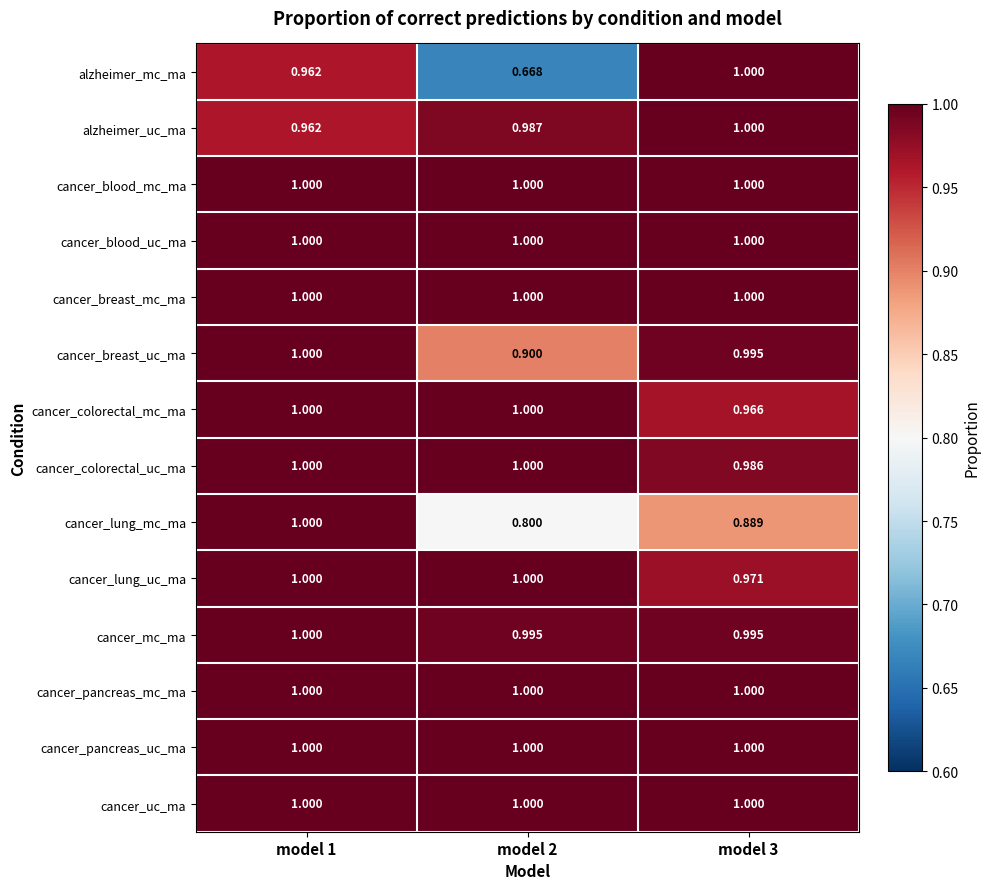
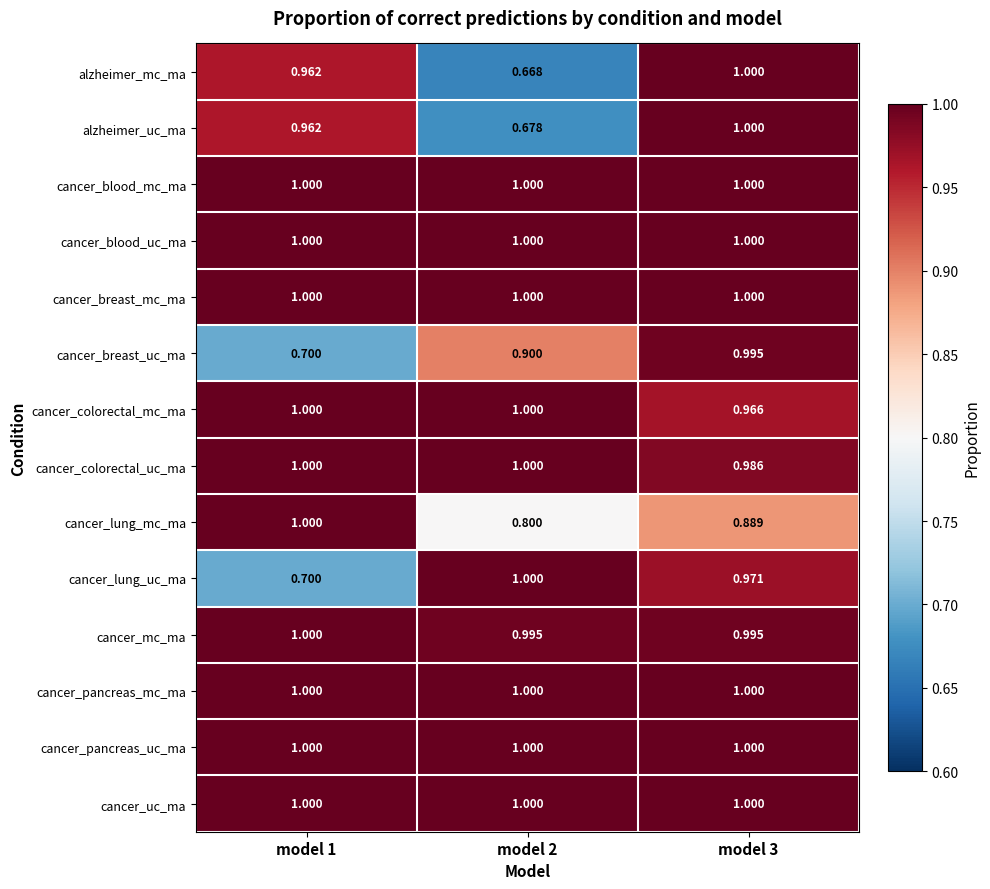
alzheimer_uc_ma, model 2: 0.987 -> 0.678
cancer_breast_uc_ma, model 1: 1.000 -> 0.700
cancer_lung_uc_ma, model 1: 1.000 -> 0.700
